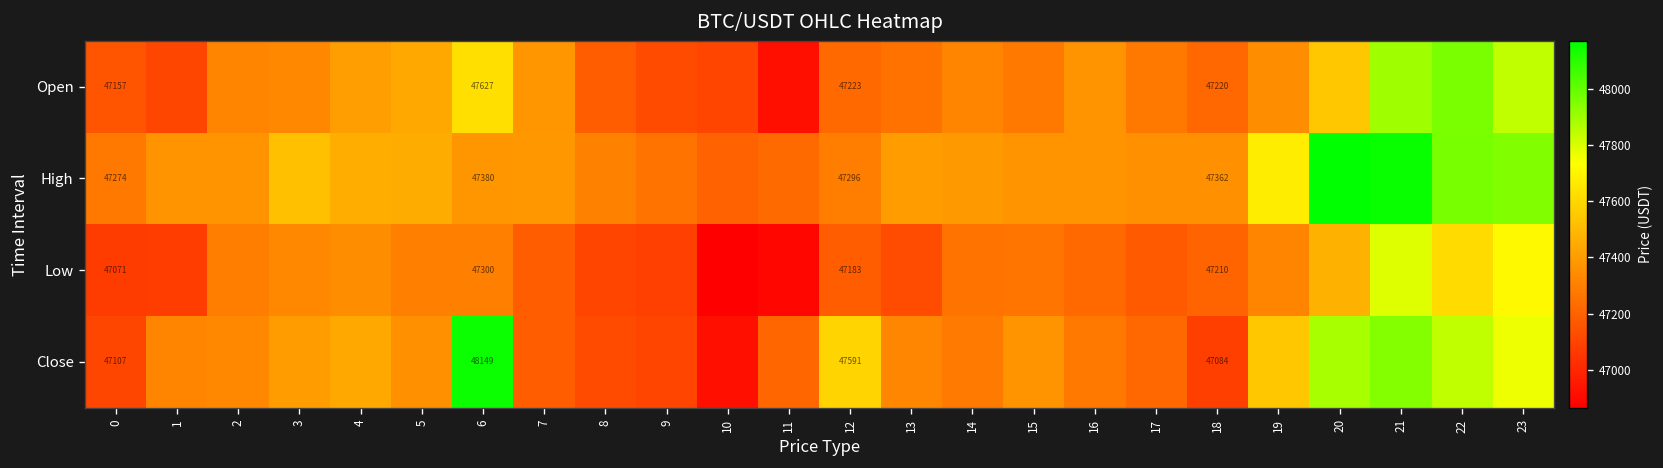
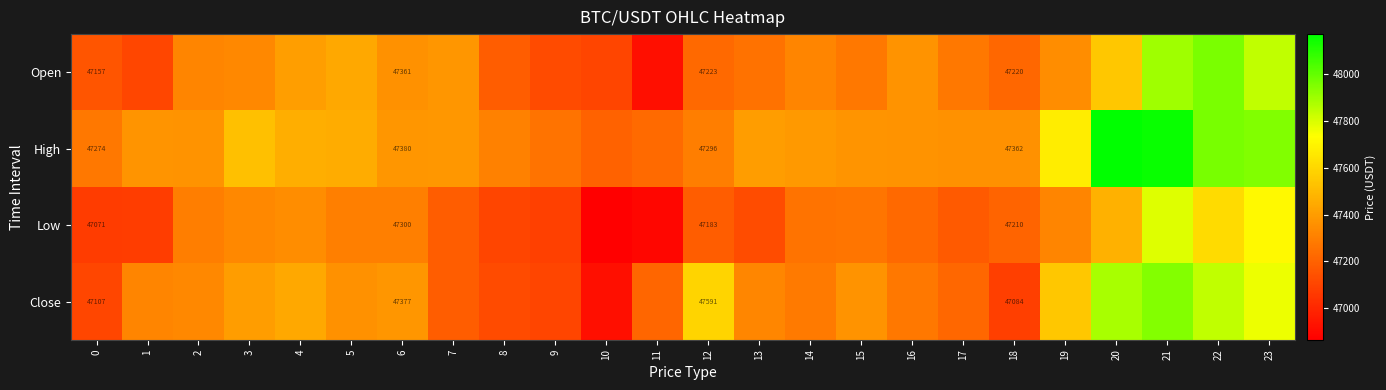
Open, 6: 47627 -> 47361
Close, 6: 48149 -> 47377
